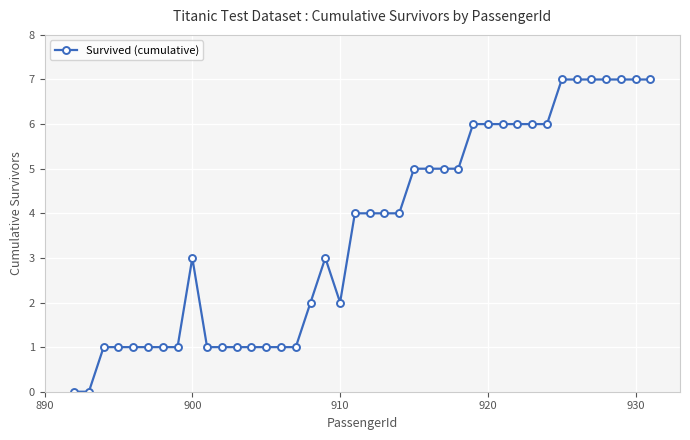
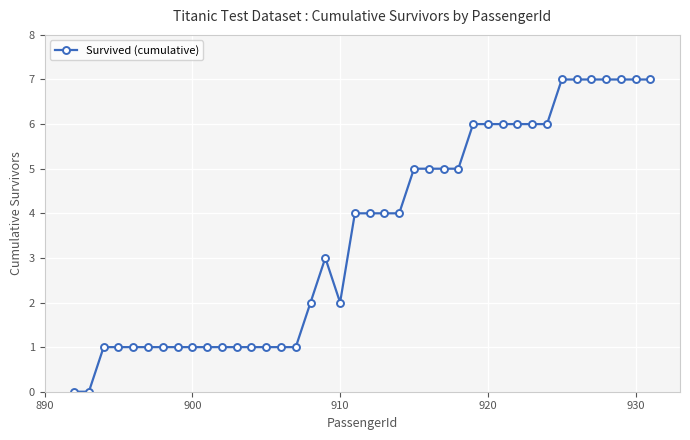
900: 3 -> 1
